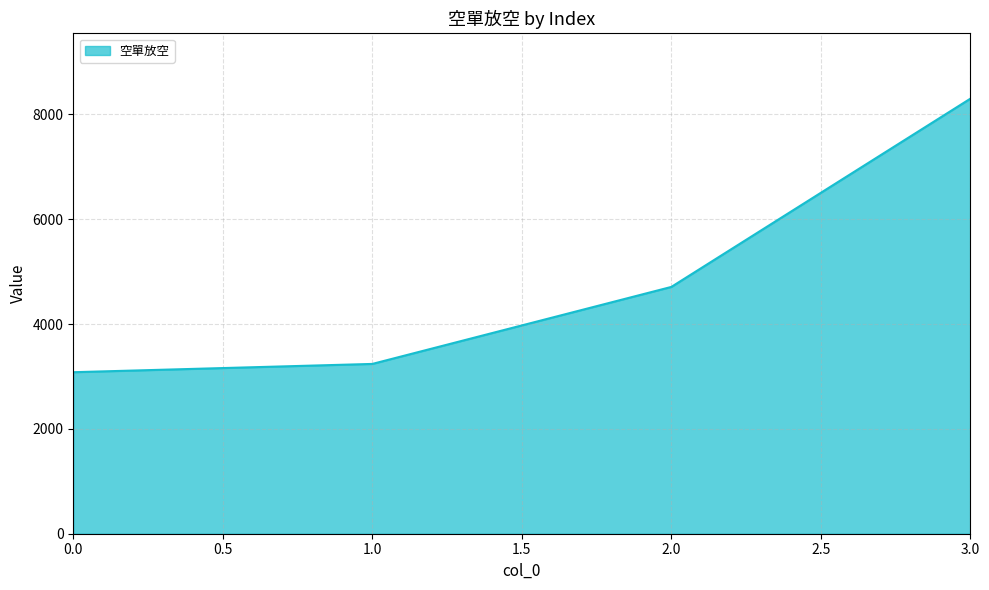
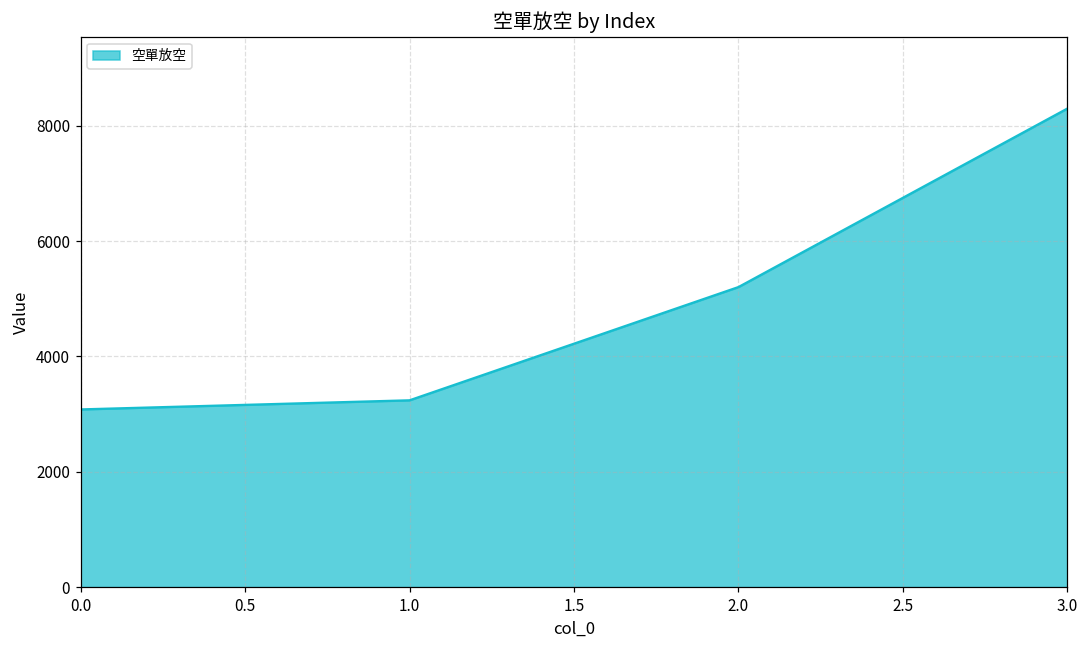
2.0: 4700 -> 5200
